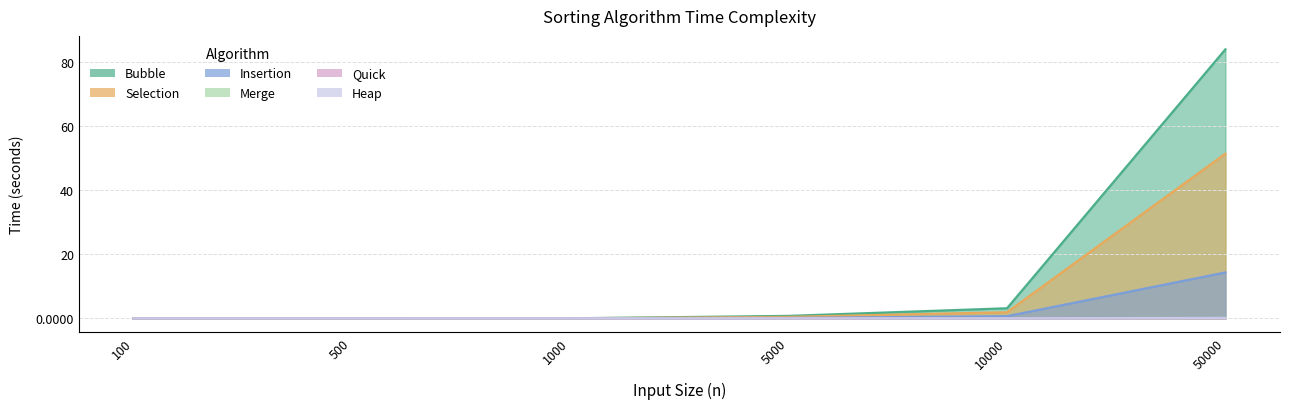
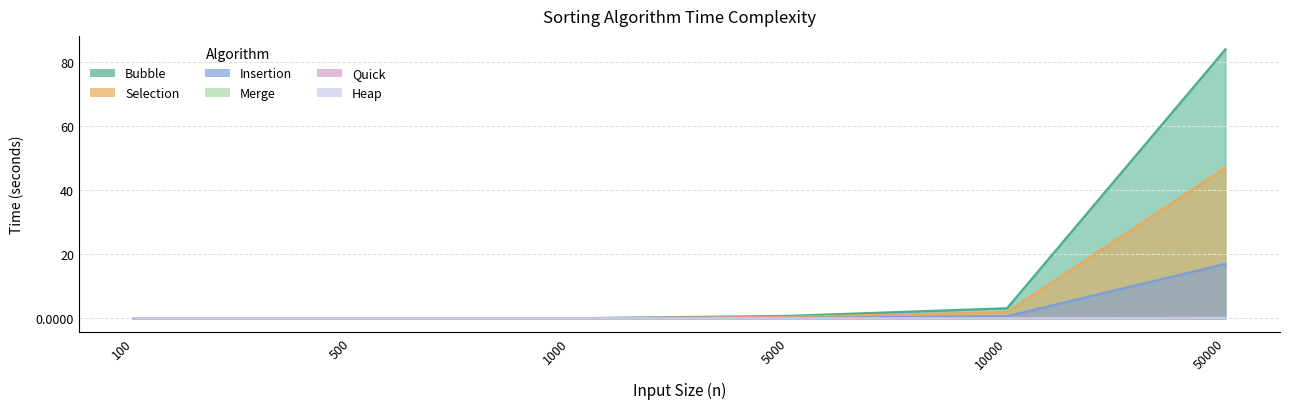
Selection, 50000: 51 -> 47
Insertion, 50000: 14 -> 17
